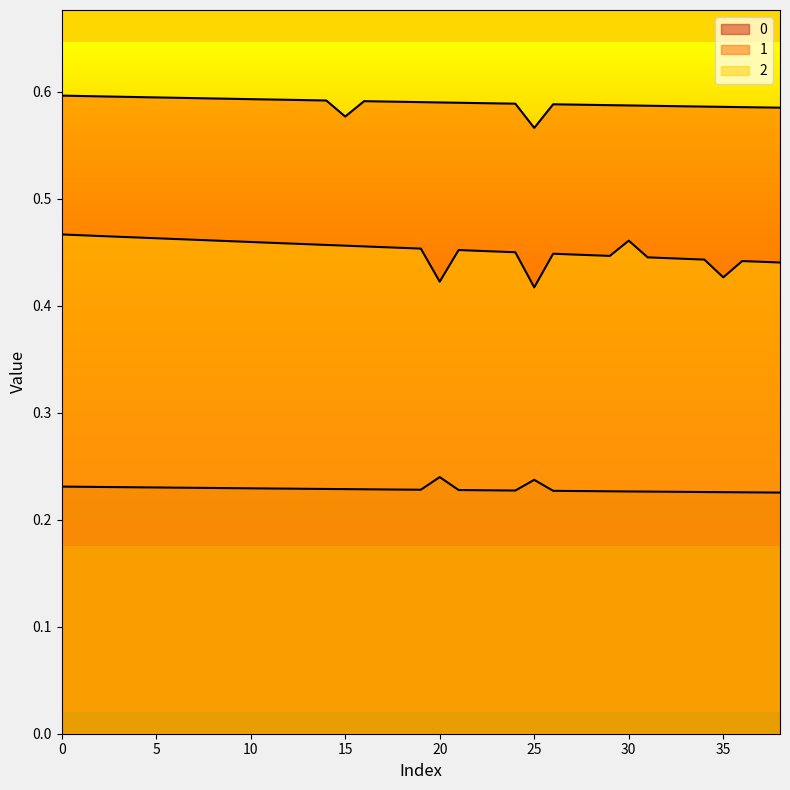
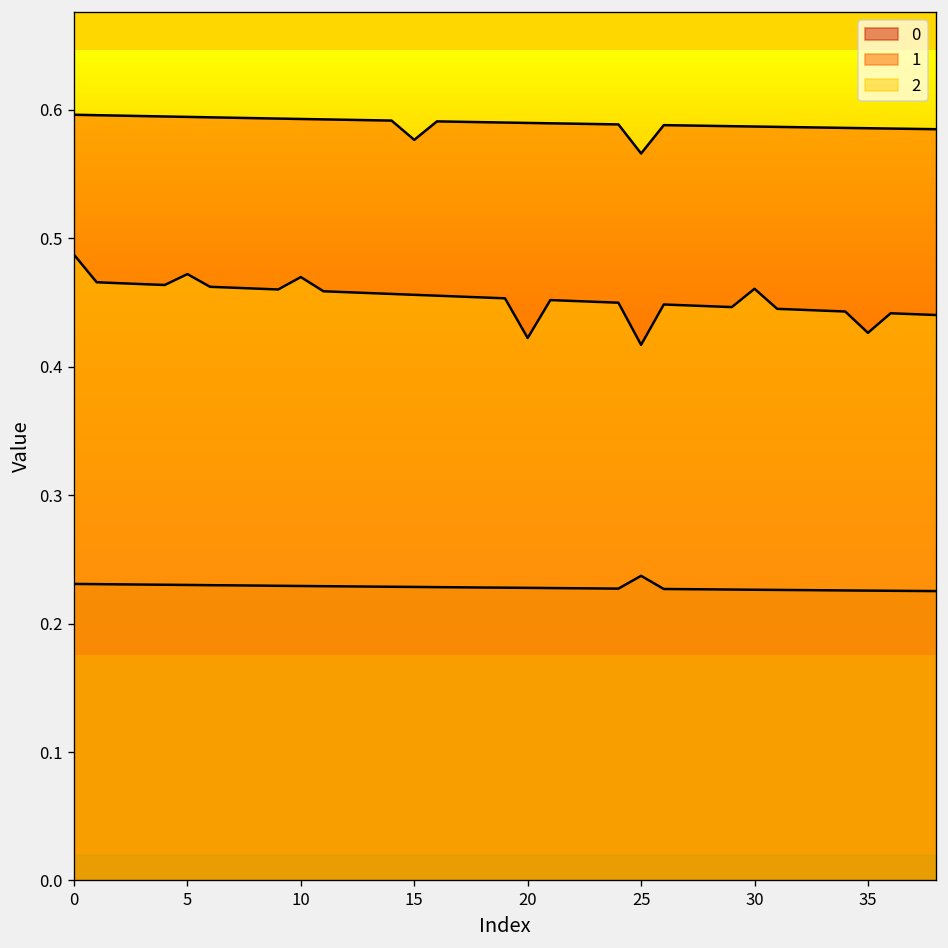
2, 0: 0.467 -> 0.487
2, 5: 0.463 -> 0.472
2, 10: 0.459 -> 0.470
0, 20: 0.240 -> 0.228
